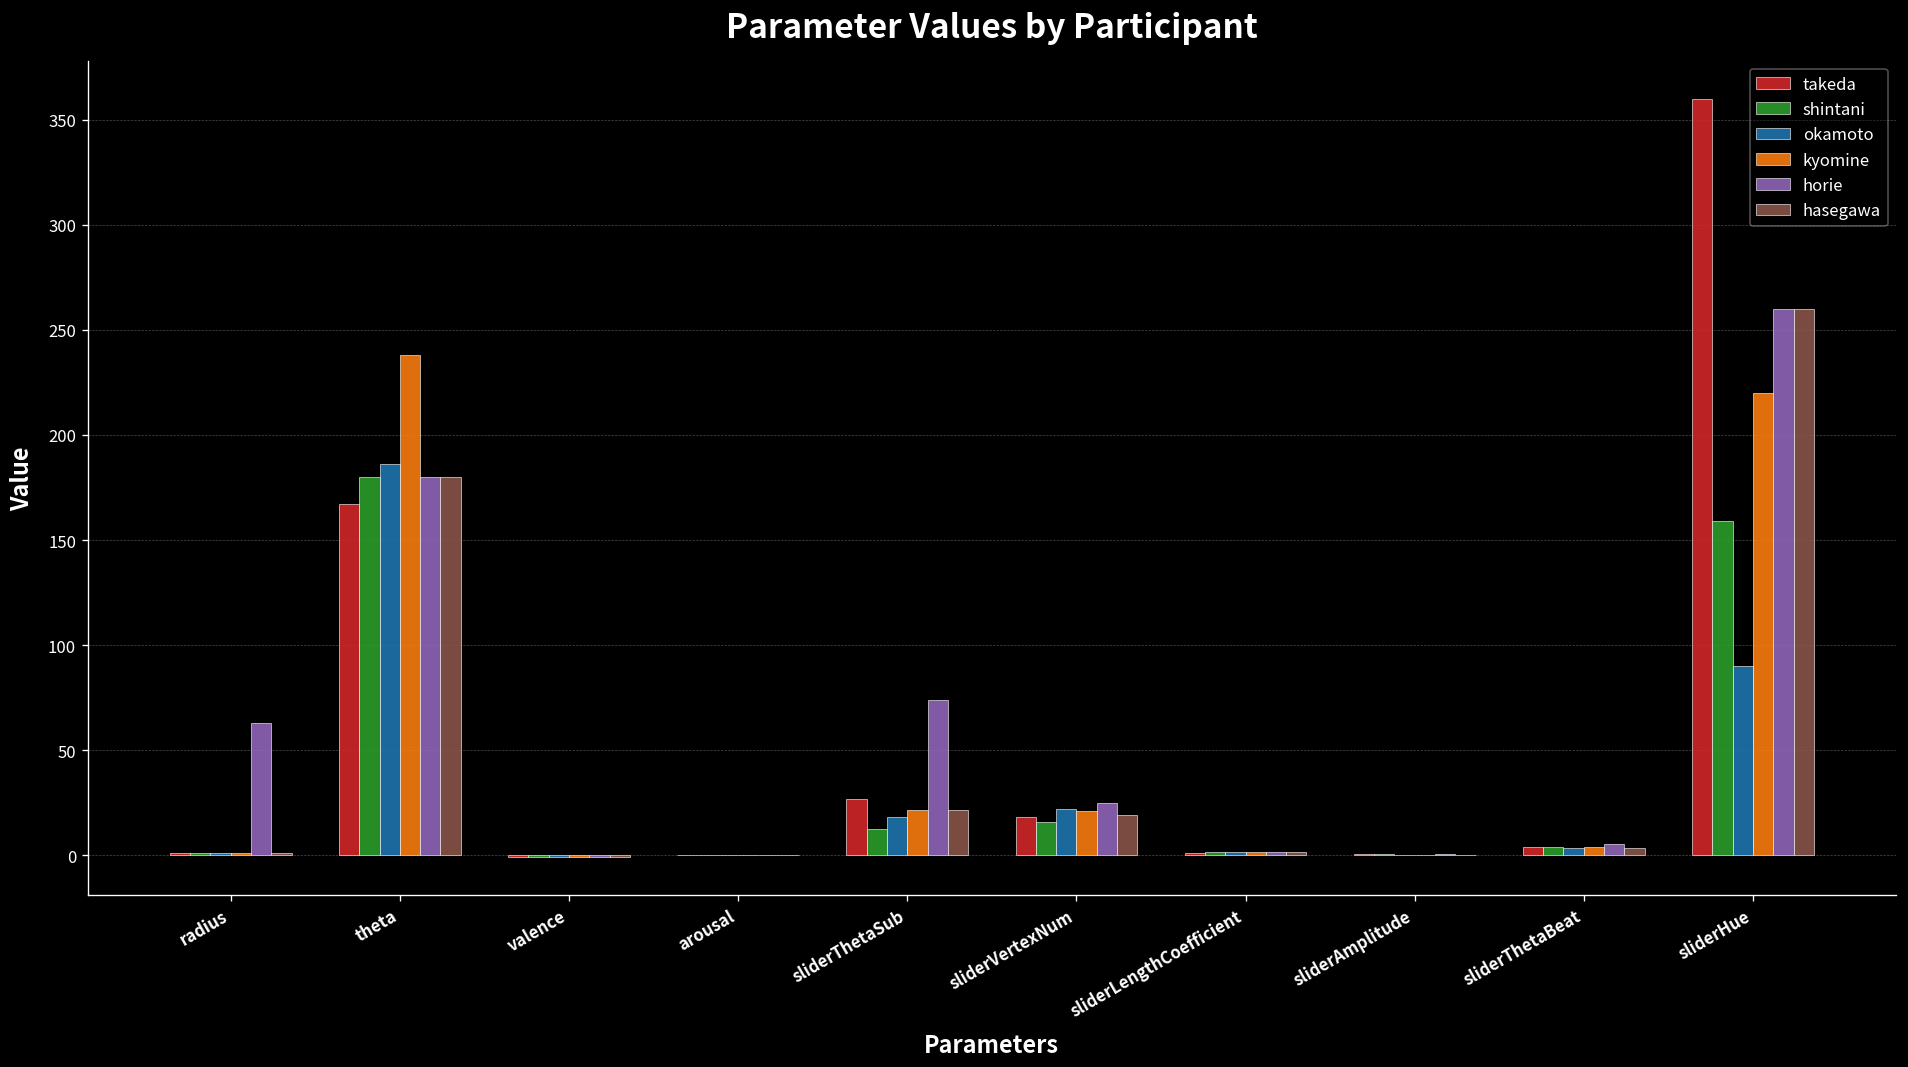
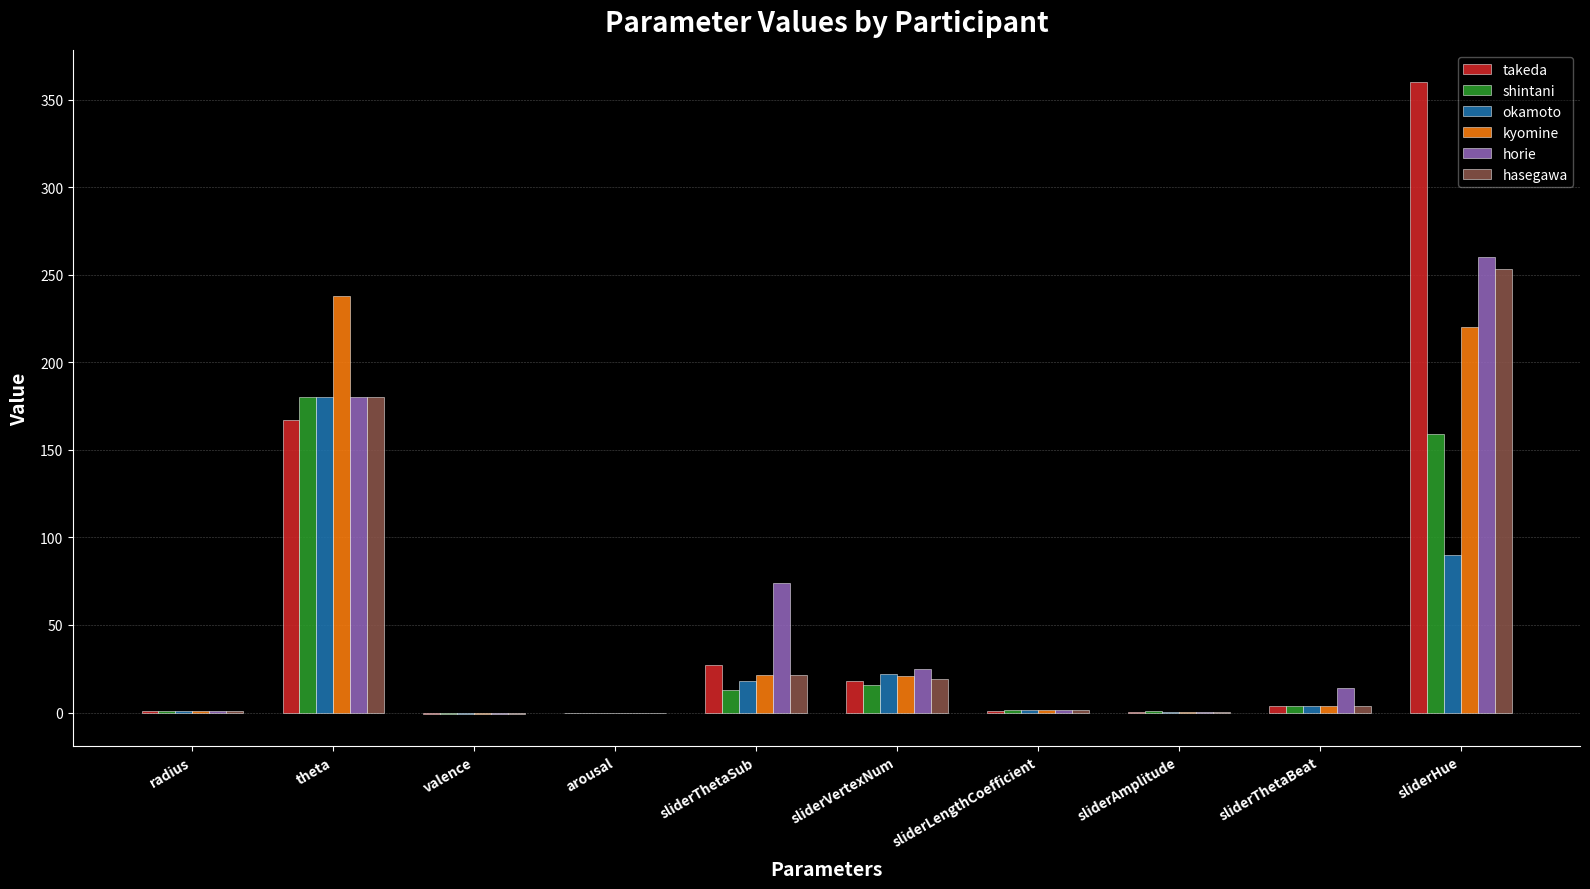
horie, radius: 63 -> 1
okamoto, theta: 186 -> 180
horie, sliderThetaBeat: 6 -> 14
hasegawa, sliderHue: 260 -> 253
